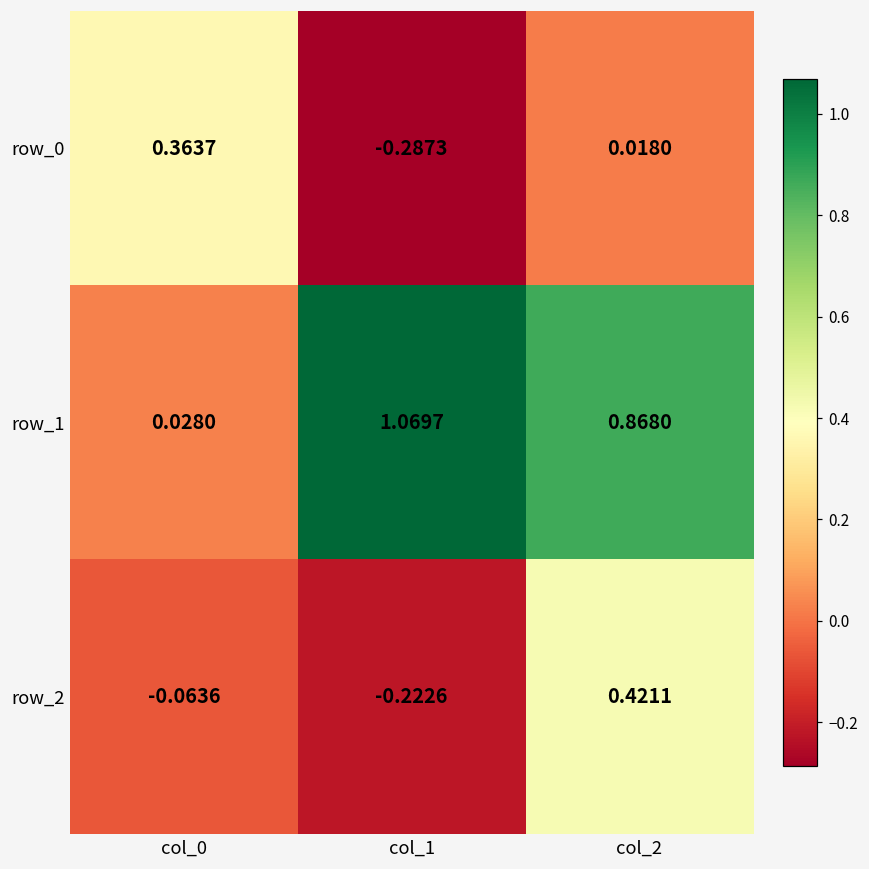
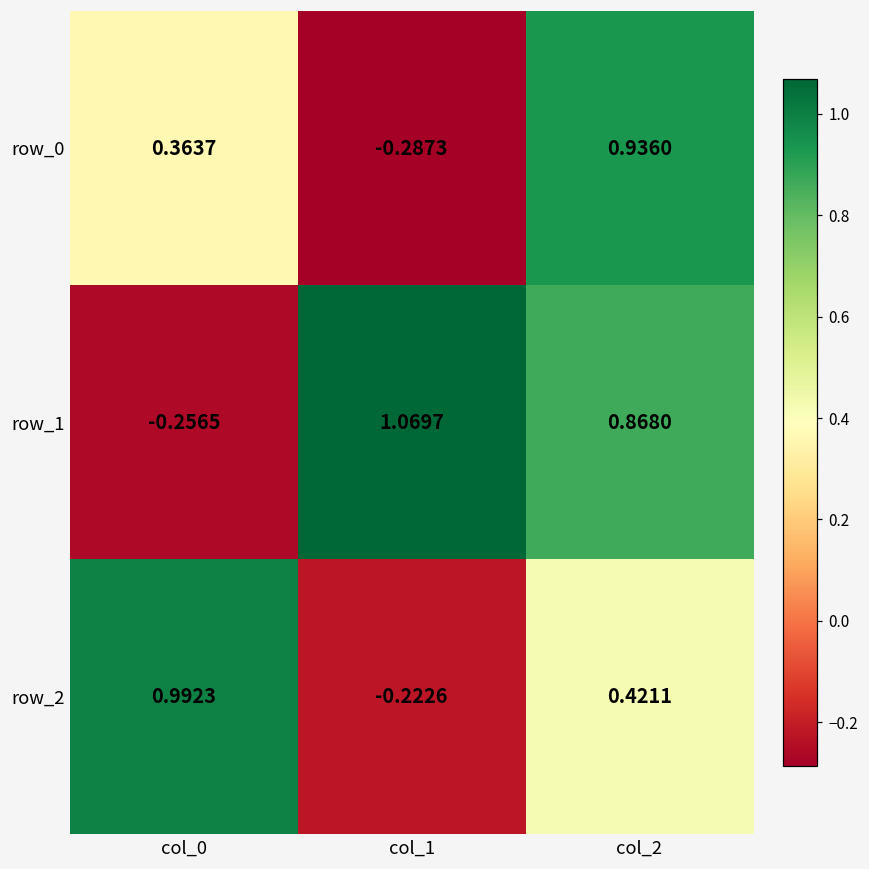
row_0, col_2: 0.0180 -> 0.9360
row_1, col_0: 0.0280 -> -0.2565
row_2, col_0: -0.0636 -> 0.9923
